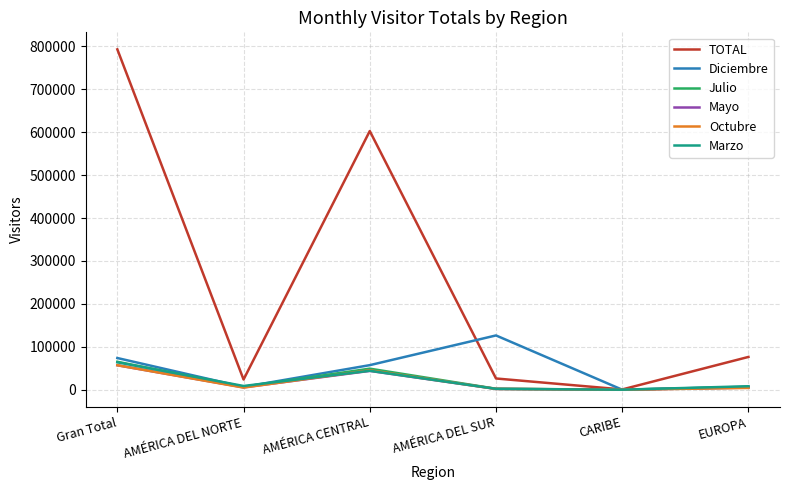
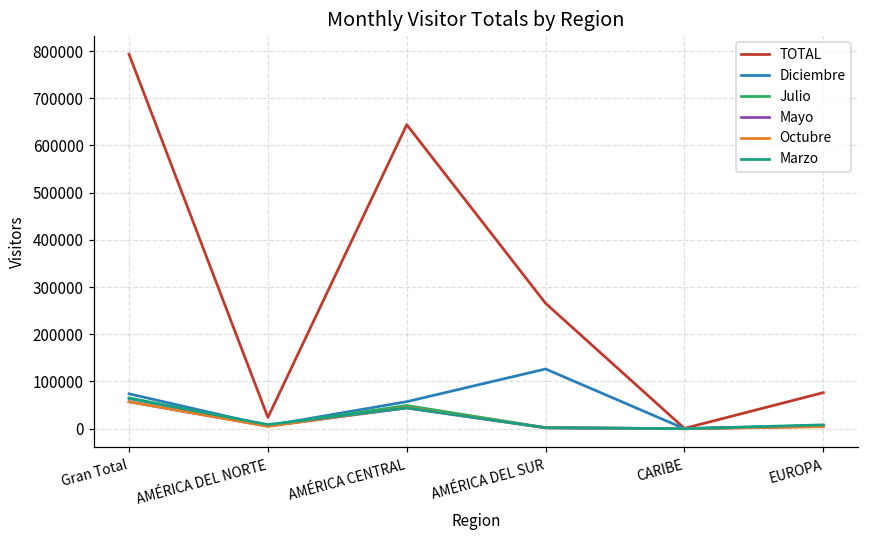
TOTAL, AMÉRICA CENTRAL: 600000 -> 640000
TOTAL, AMÉRICA DEL SUR: 30000 -> 270000
